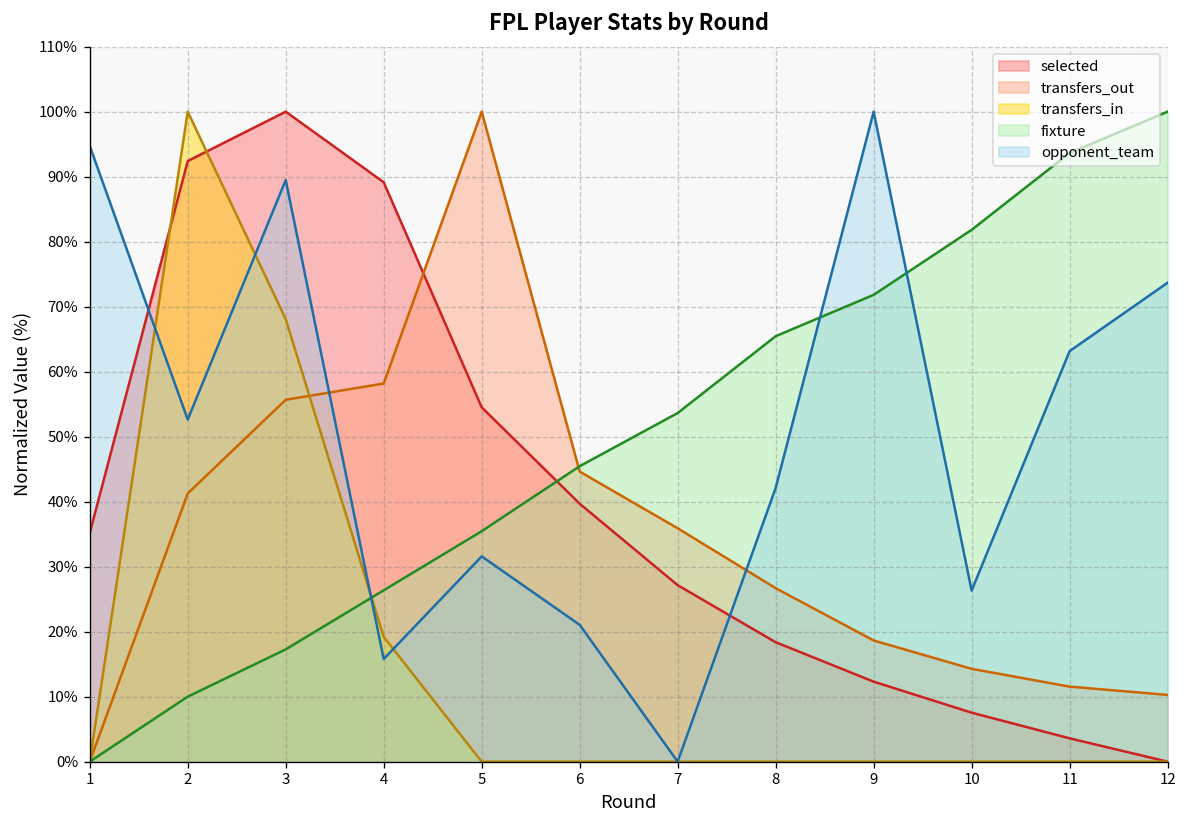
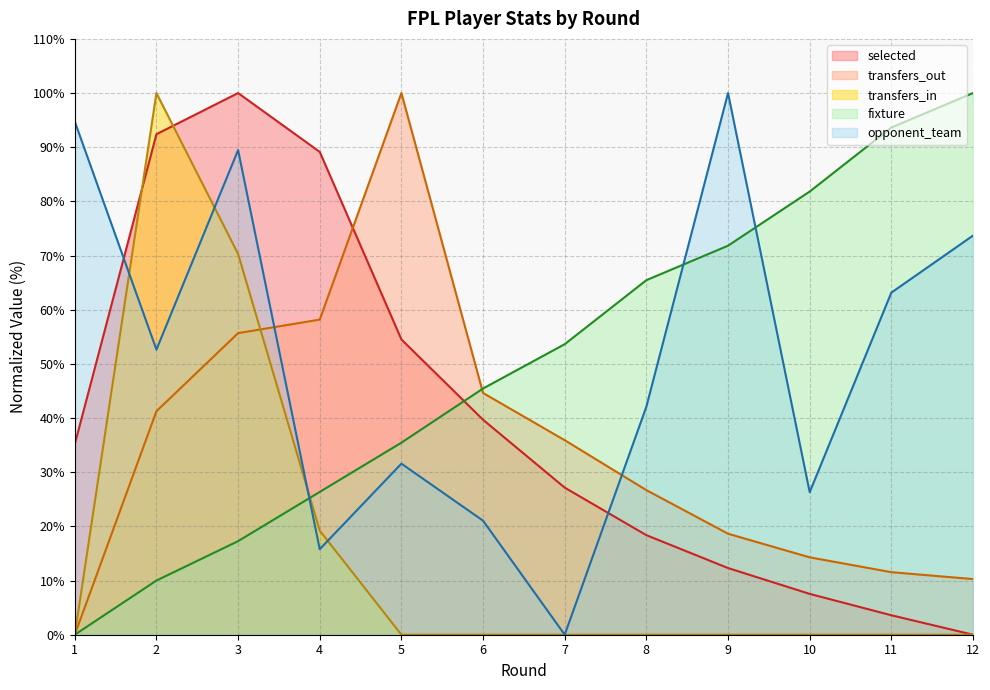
transfers_in, 3: 68% -> 70%
